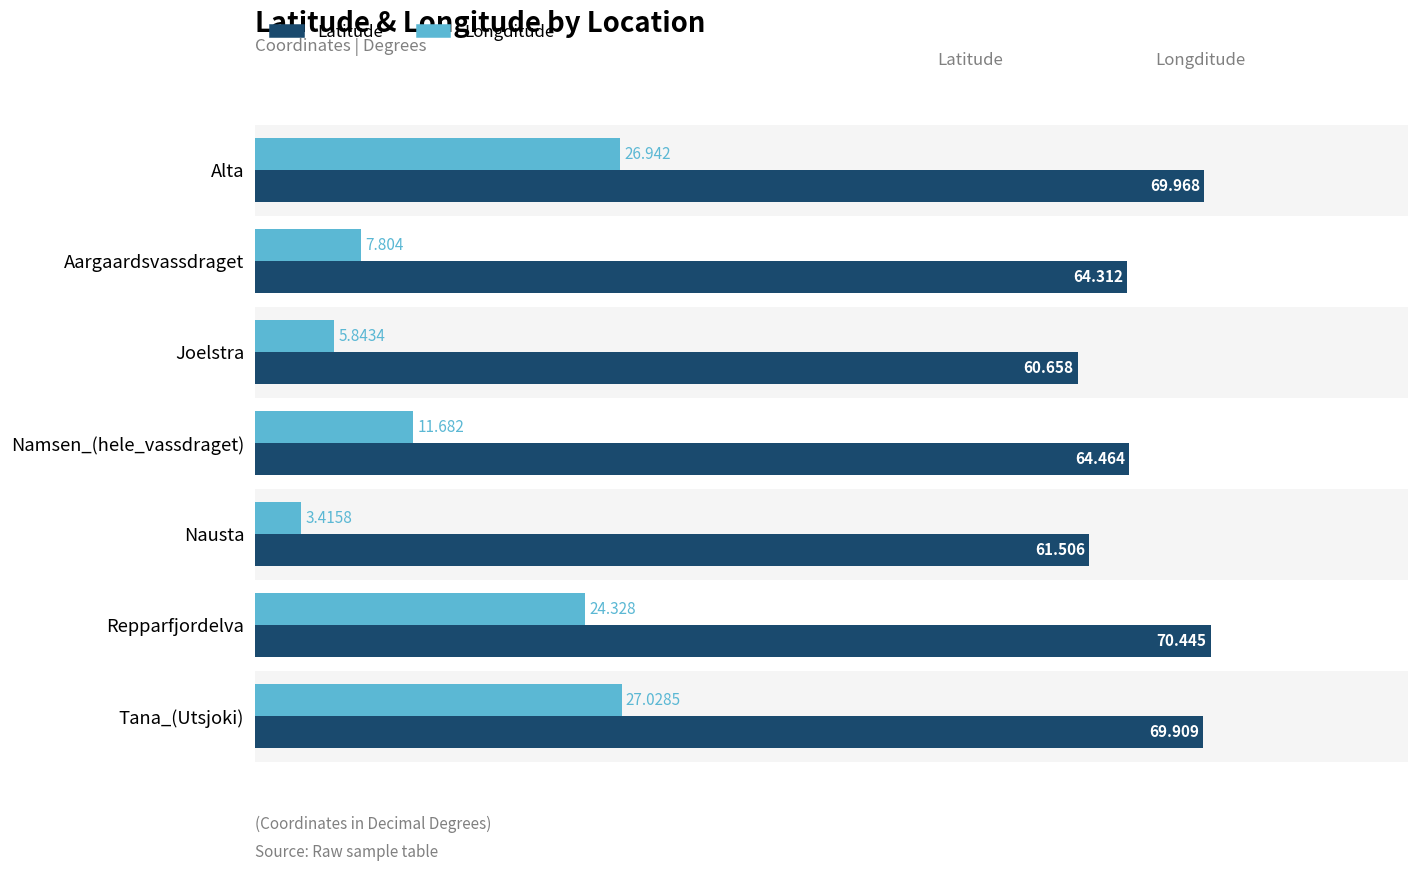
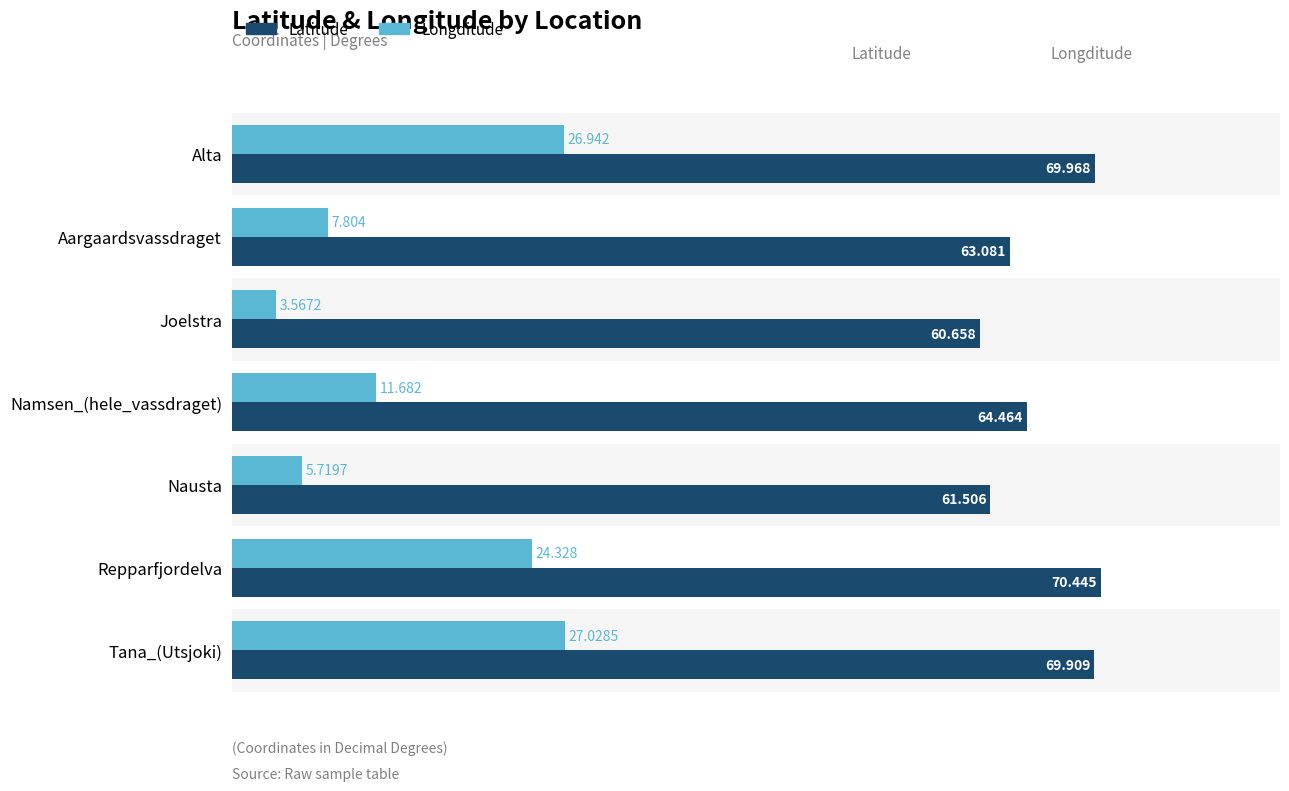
Latitude, Aargaardsvassdraget: 64.312 -> 63.081
Longditude, Joelstra: 5.8434 -> 3.5672
Longditude, Nausta: 3.4158 -> 5.7197
